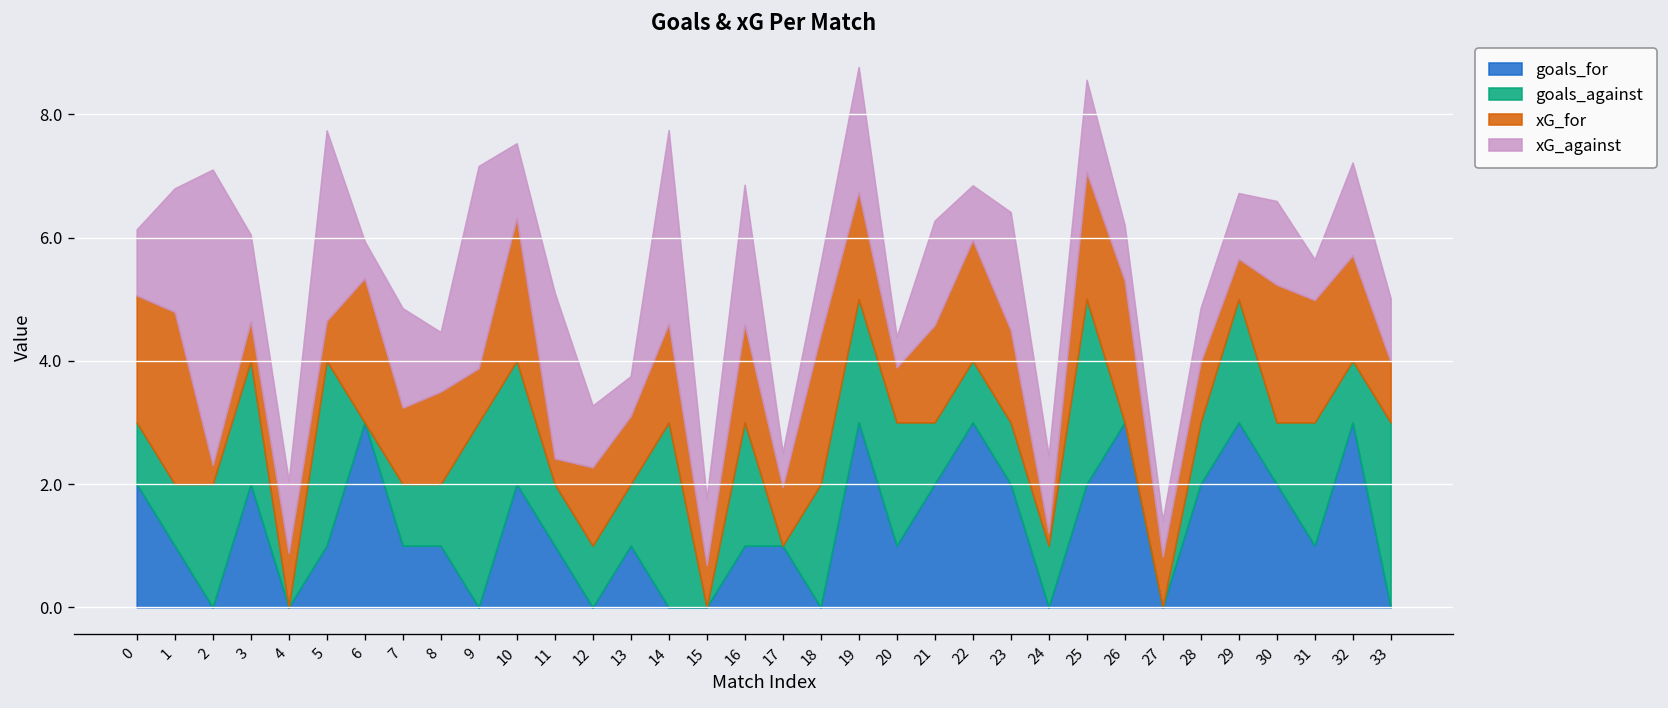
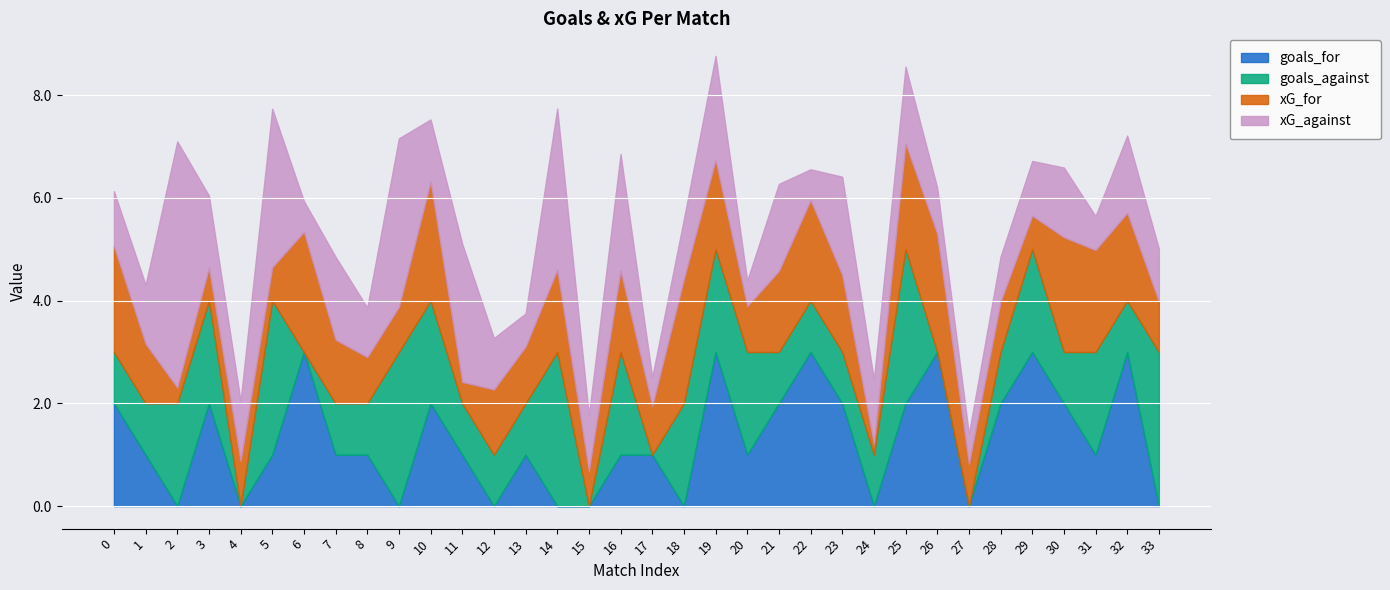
xG_for, 1: 2.8 -> 1.2
xG_against, 1: 2.0 -> 1.1
xG_for, 8: 1.5 -> 0.9
xG_against, 22: 0.9 -> 0.6
